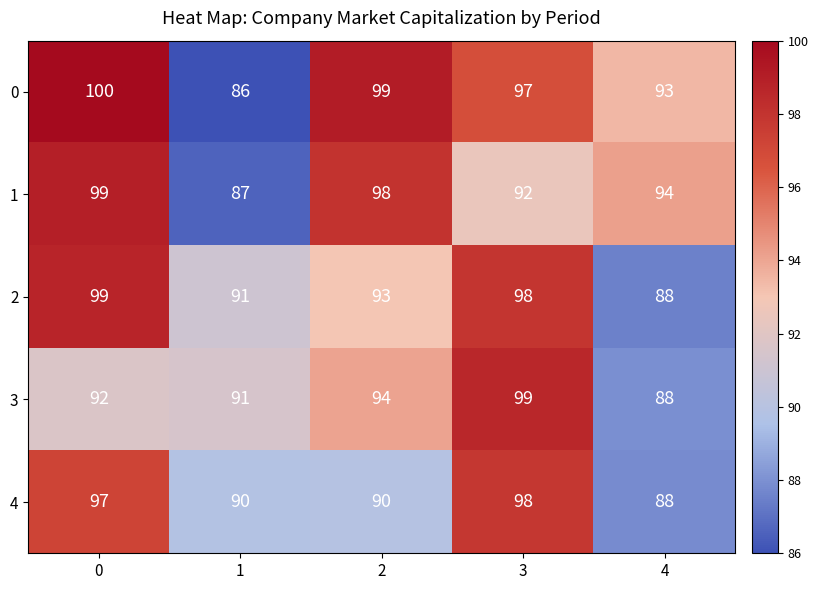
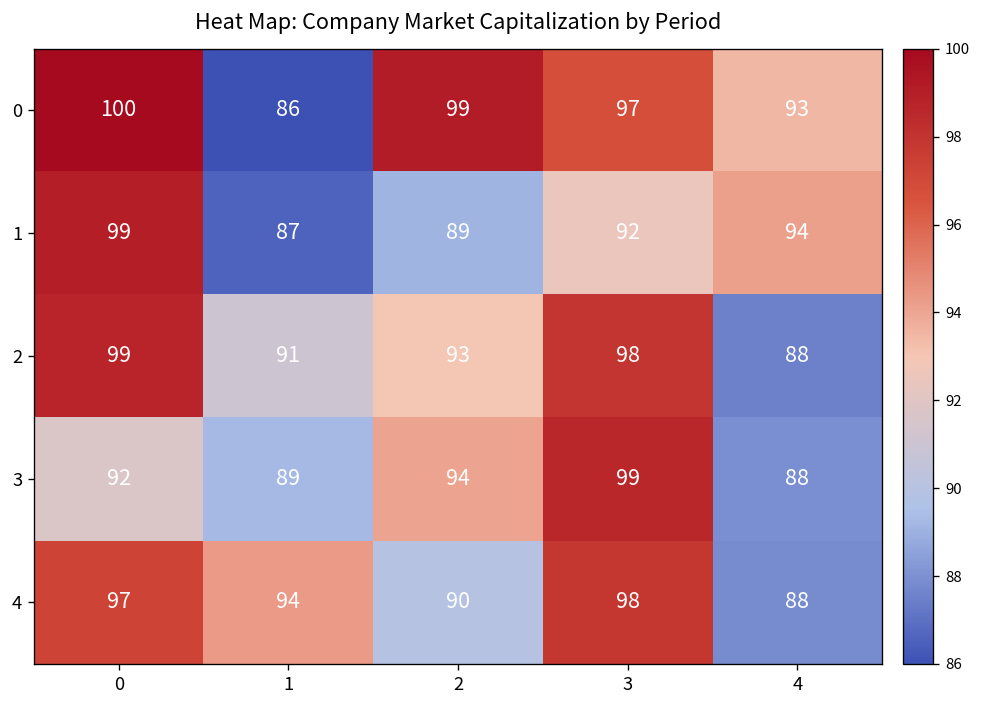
1, 2: 98 -> 89
3, 1: 91 -> 89
4, 1: 90 -> 94
